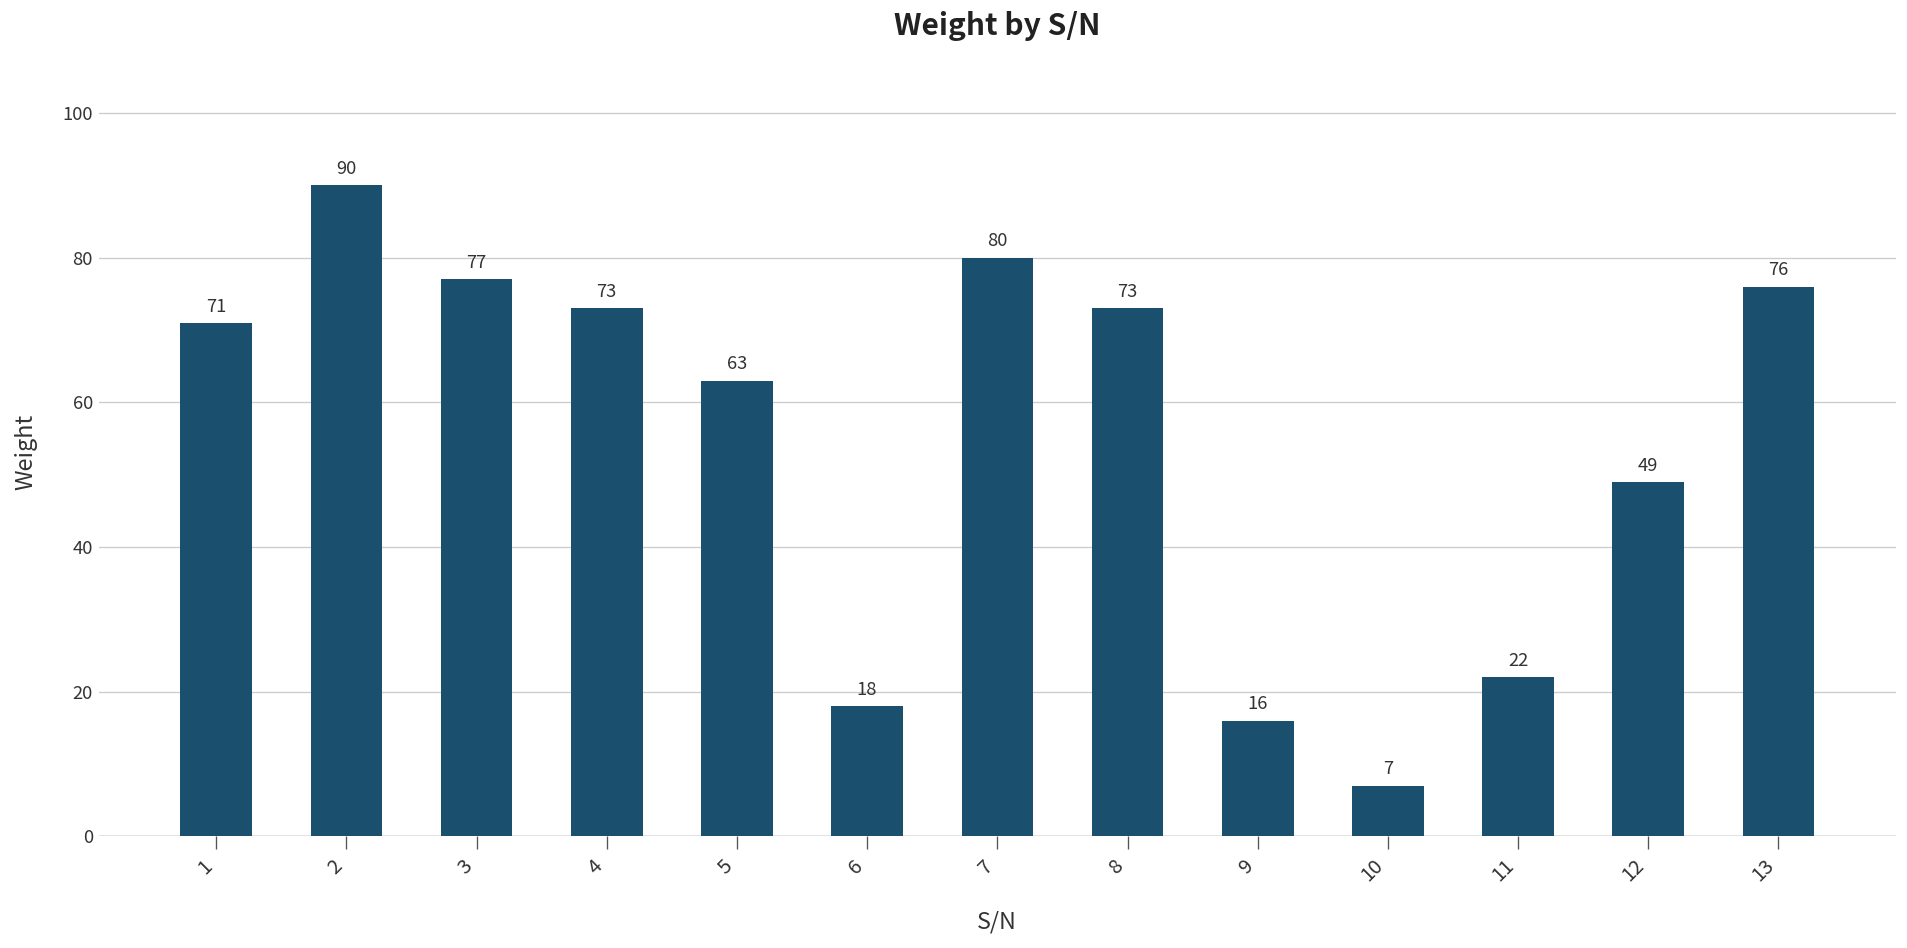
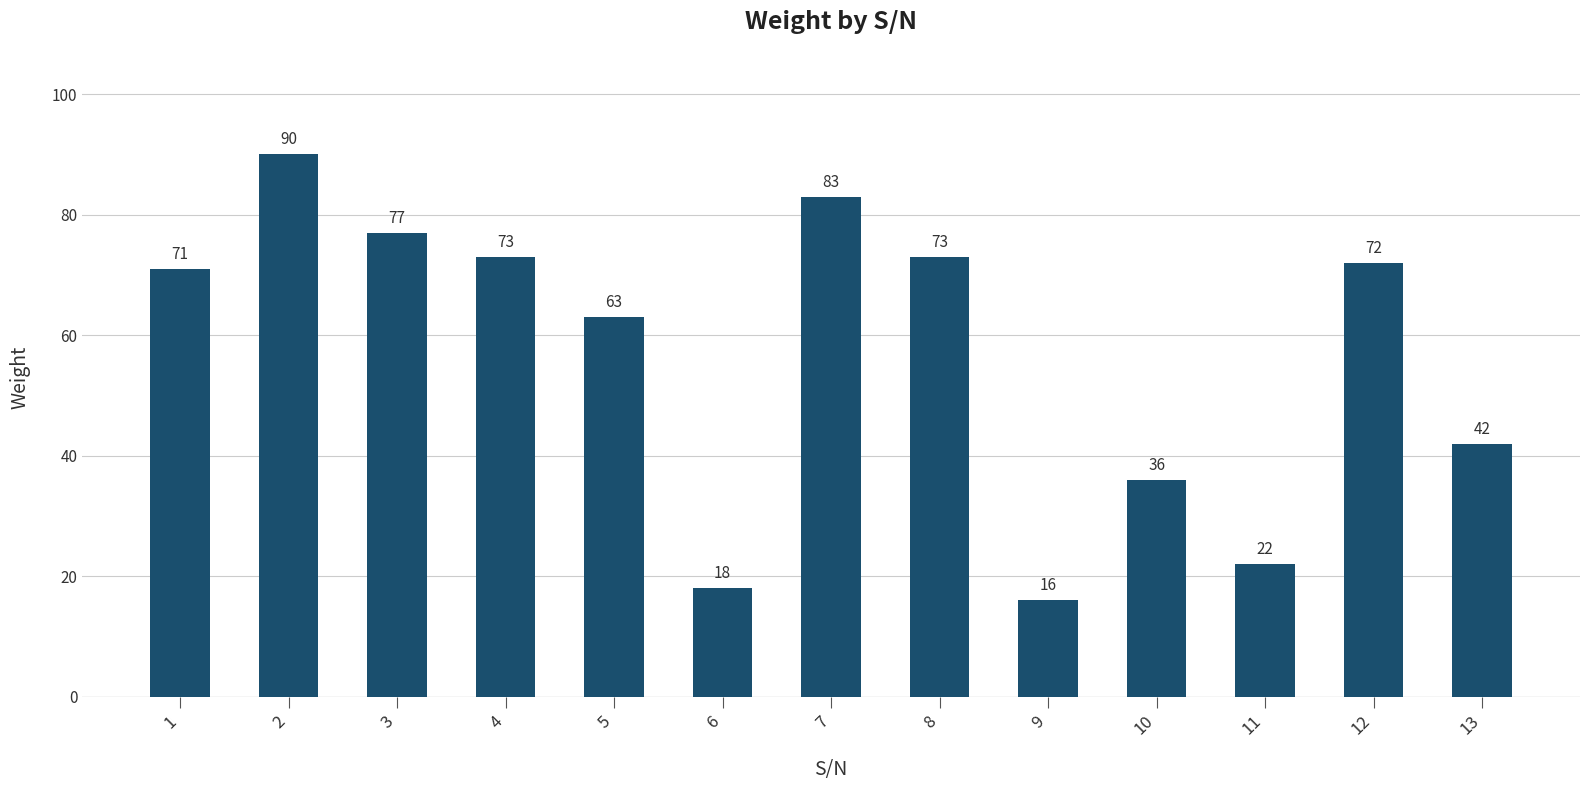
7: 80 -> 83
10: 7 -> 36
12: 49 -> 72
13: 76 -> 42
